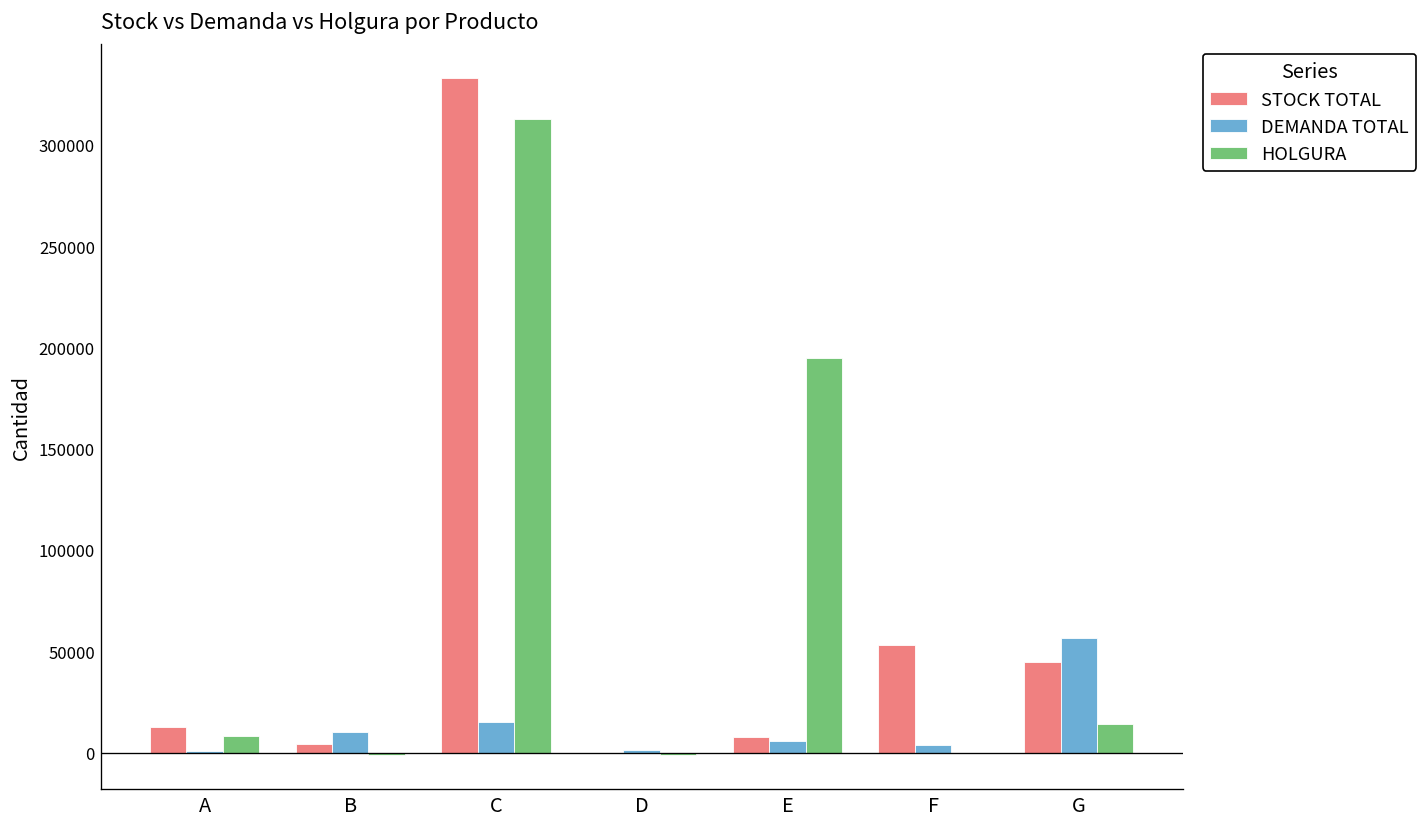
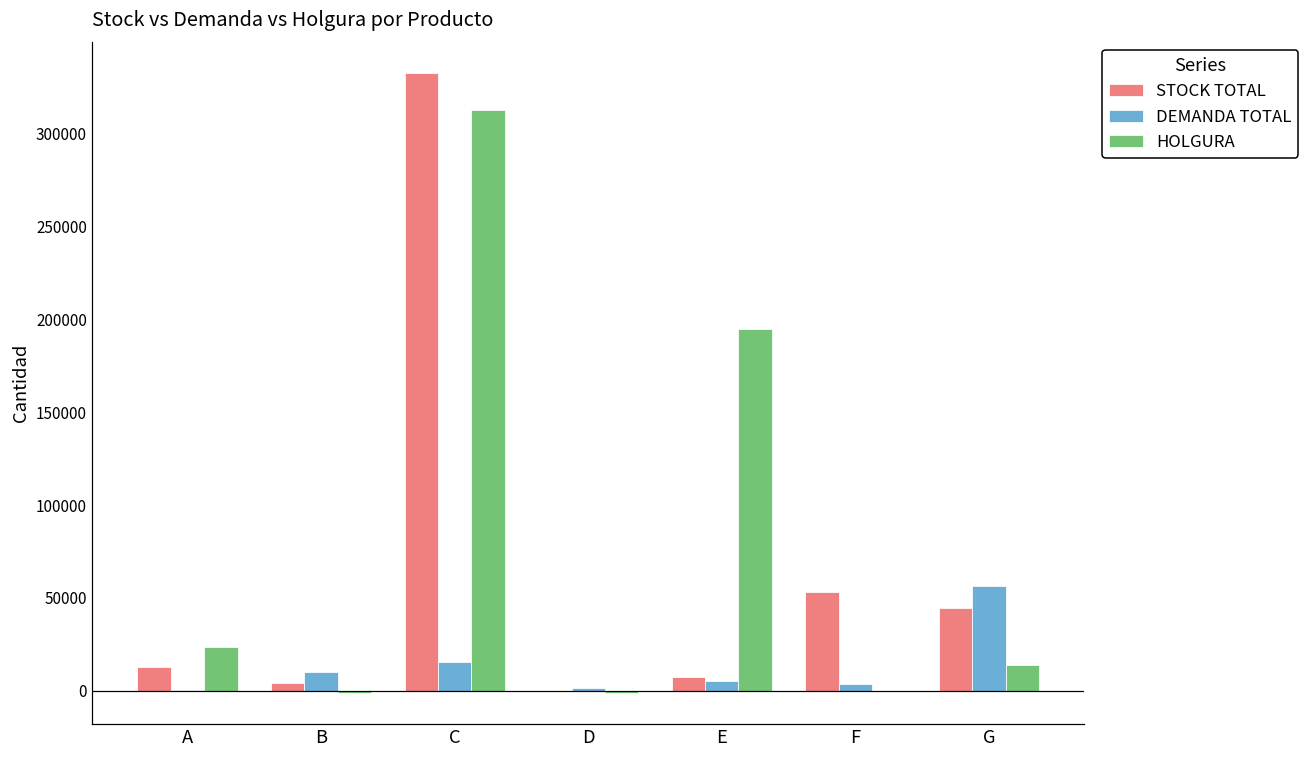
HOLGURA, A: 8000 -> 23000
